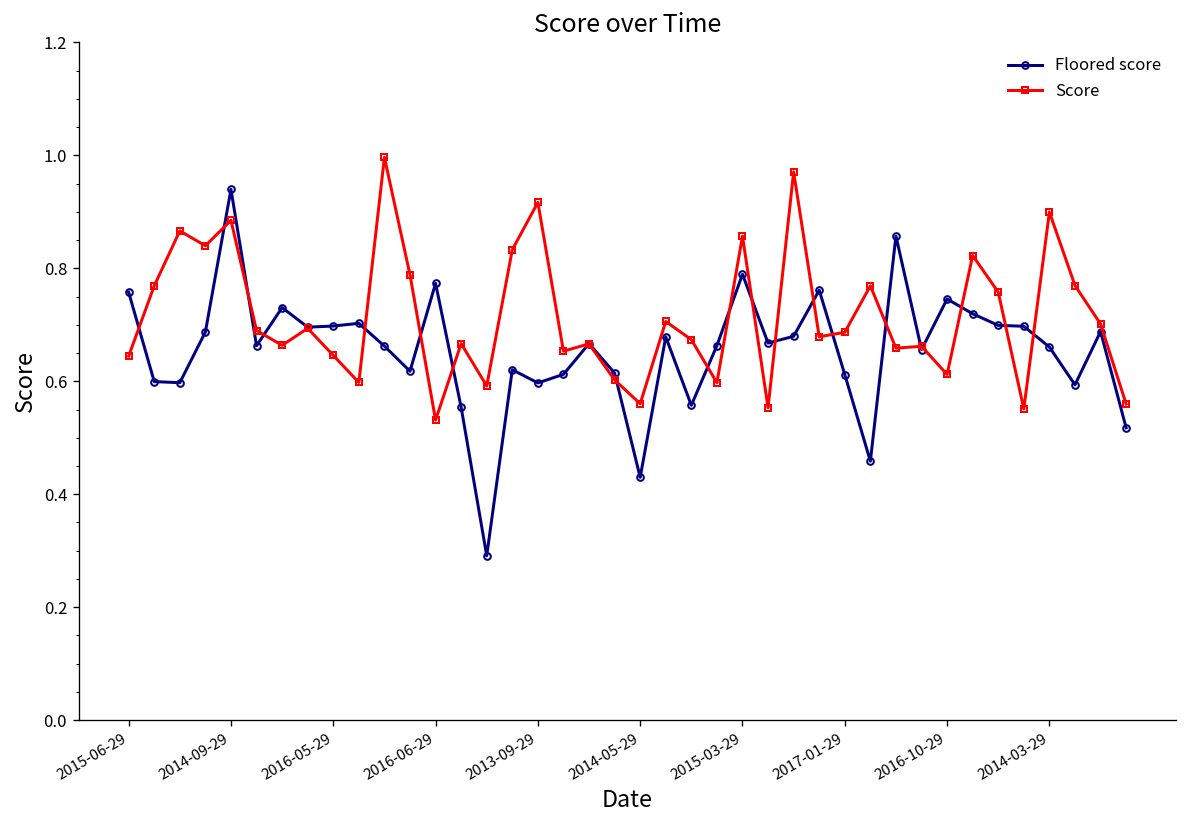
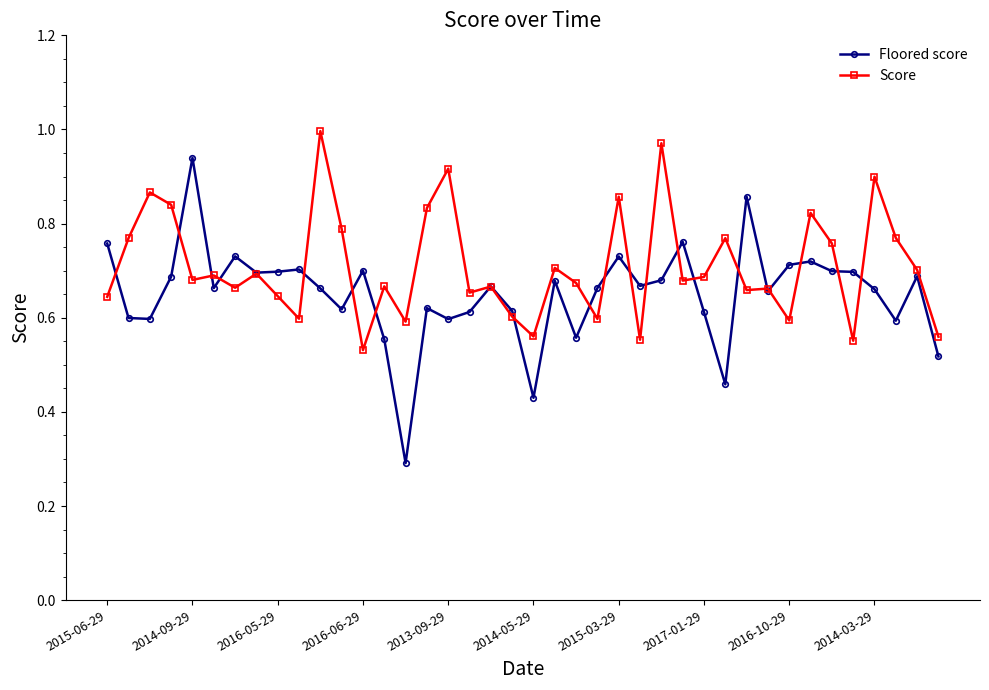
Score, 2014-09-29: 0.89 -> 0.68
Floored score, 2016-06-29: 0.77 -> 0.70
Floored score, 2015-03-29: 0.79 -> 0.73
Floored score, 2016-10-29: 0.75 -> 0.71
Score, 2016-10-29: 0.61 -> 0.59
